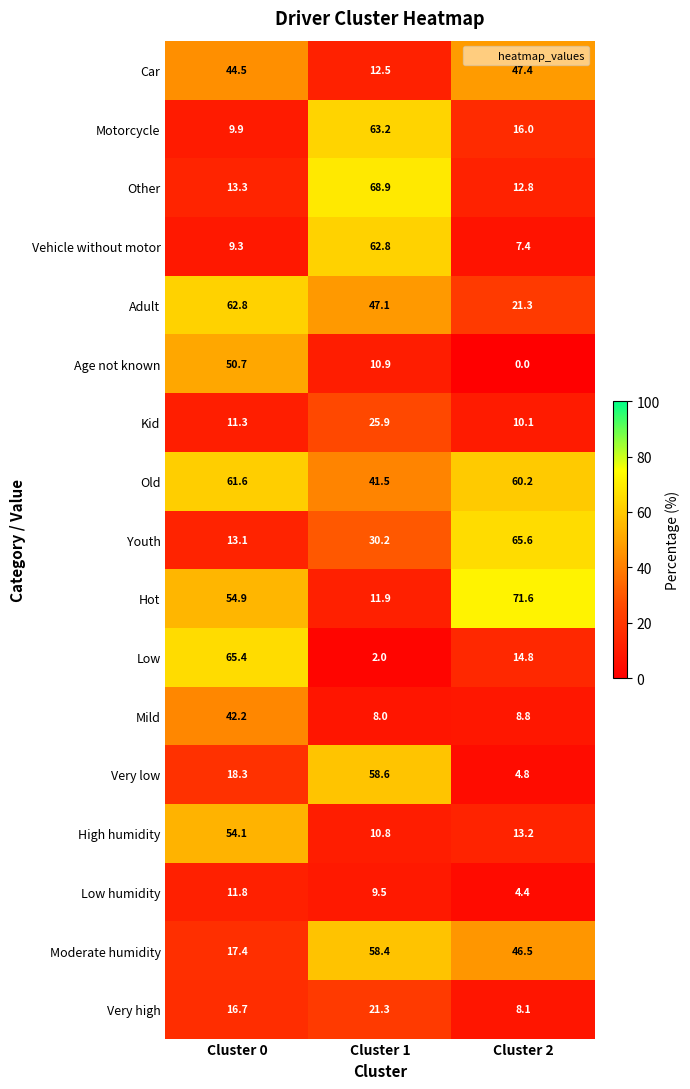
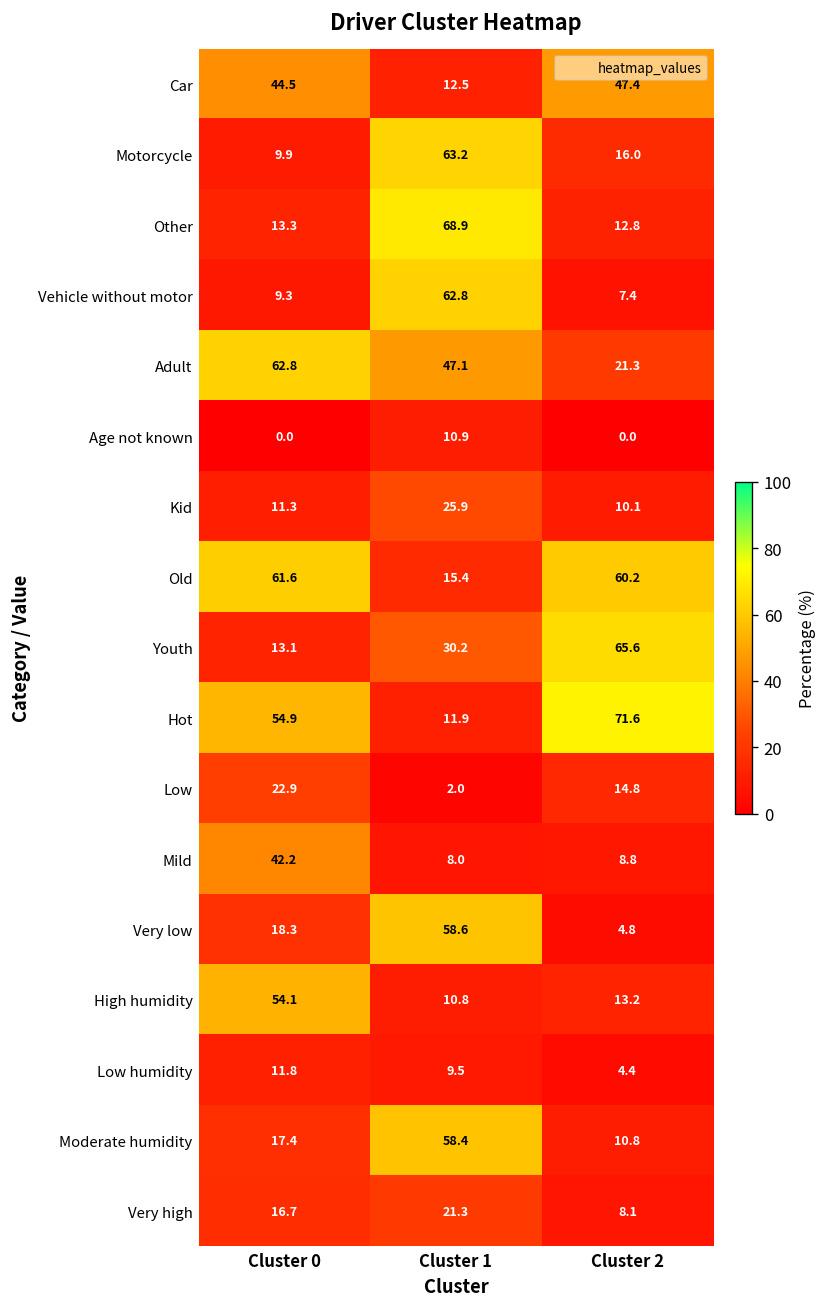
Age not known, Cluster 0: 50.7 -> 0.0
Old, Cluster 1: 41.5 -> 15.4
Low, Cluster 0: 65.4 -> 22.9
Moderate humidity, Cluster 2: 46.5 -> 10.8
